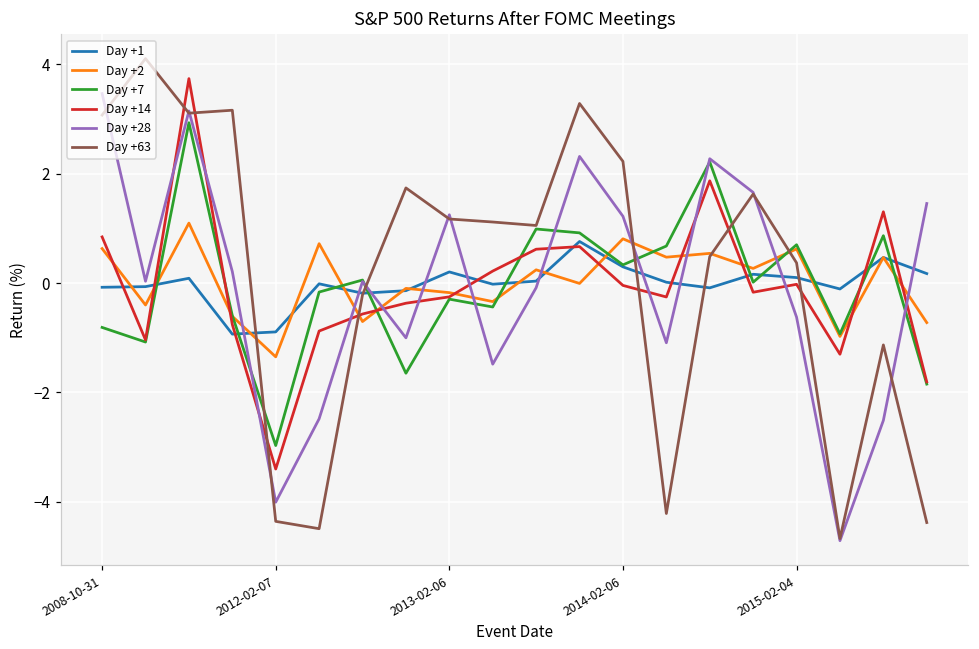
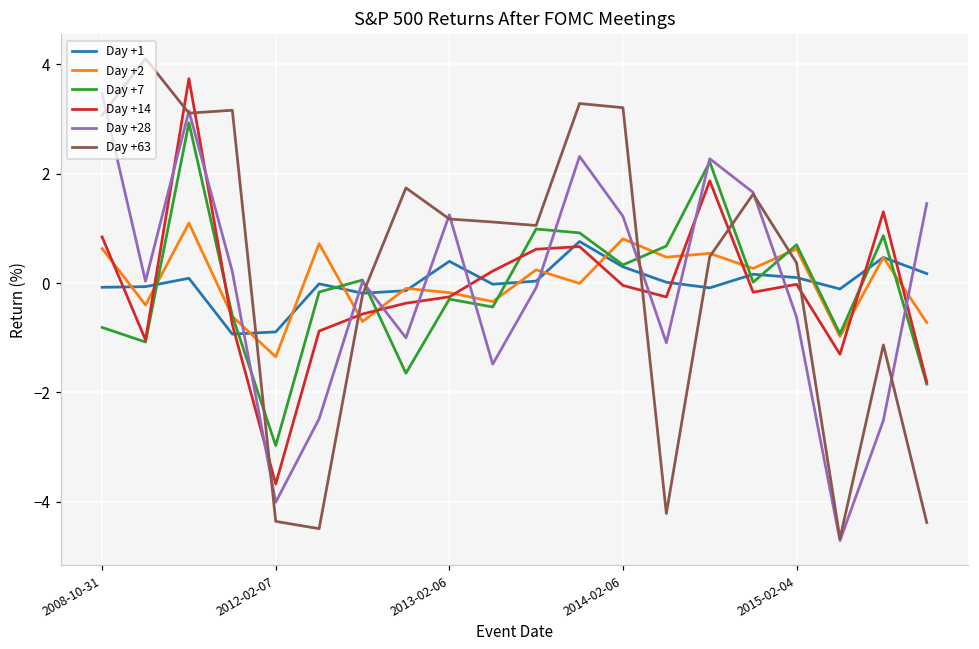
Day +14, 2012-02-07: -3.4 -> -3.7
Day +1, 2013-02-06: 0.2 -> 0.4
Day +63, 2014-02-06: 2.2 -> 3.2
